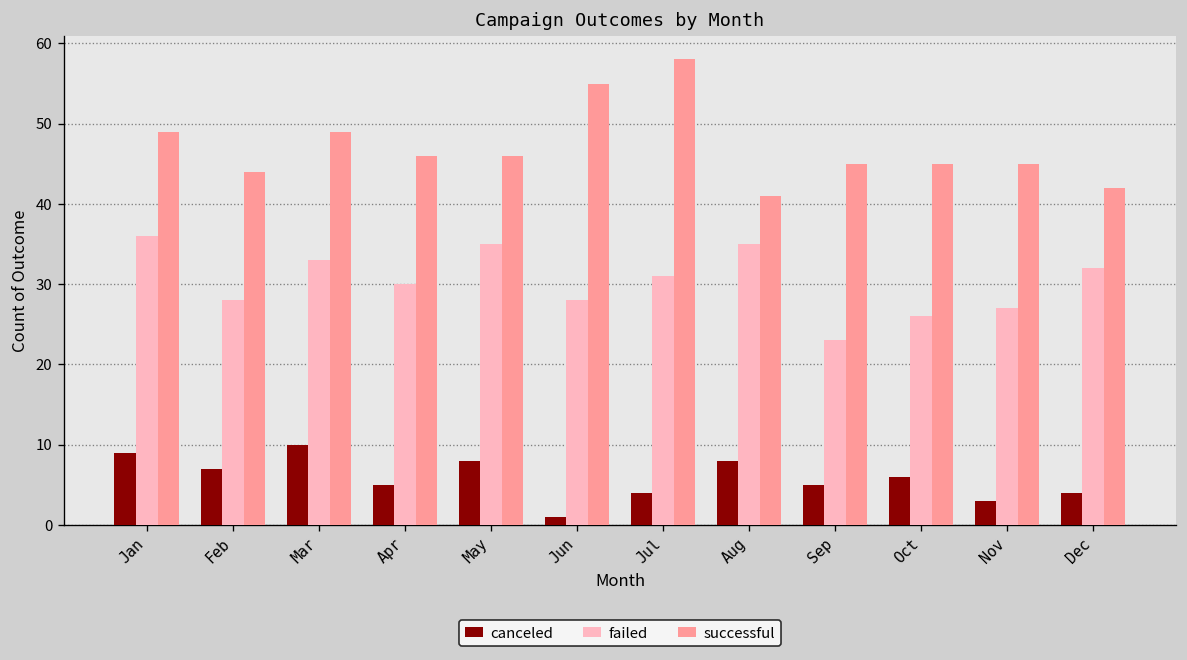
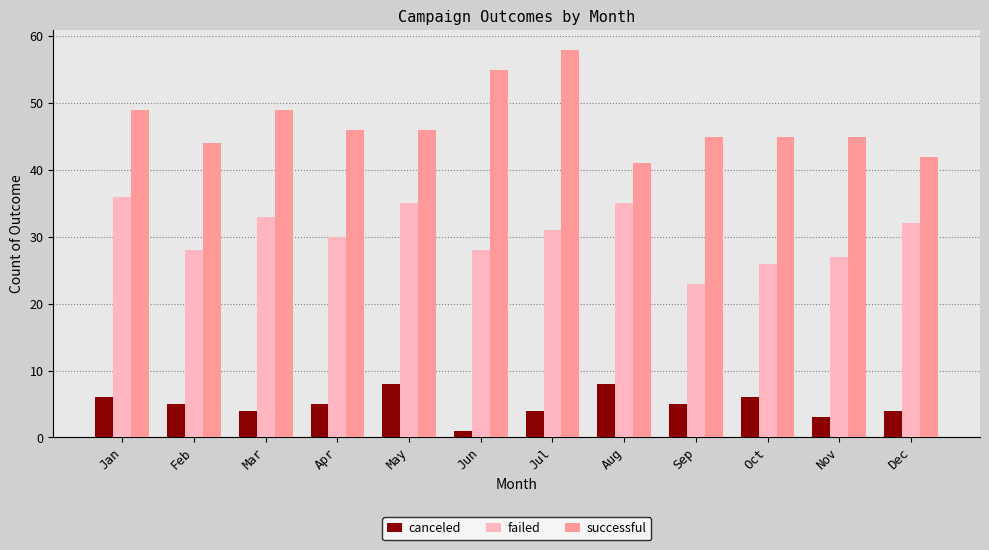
canceled, Jan: 9 -> 6
canceled, Feb: 7 -> 5
canceled, Mar: 10 -> 4
